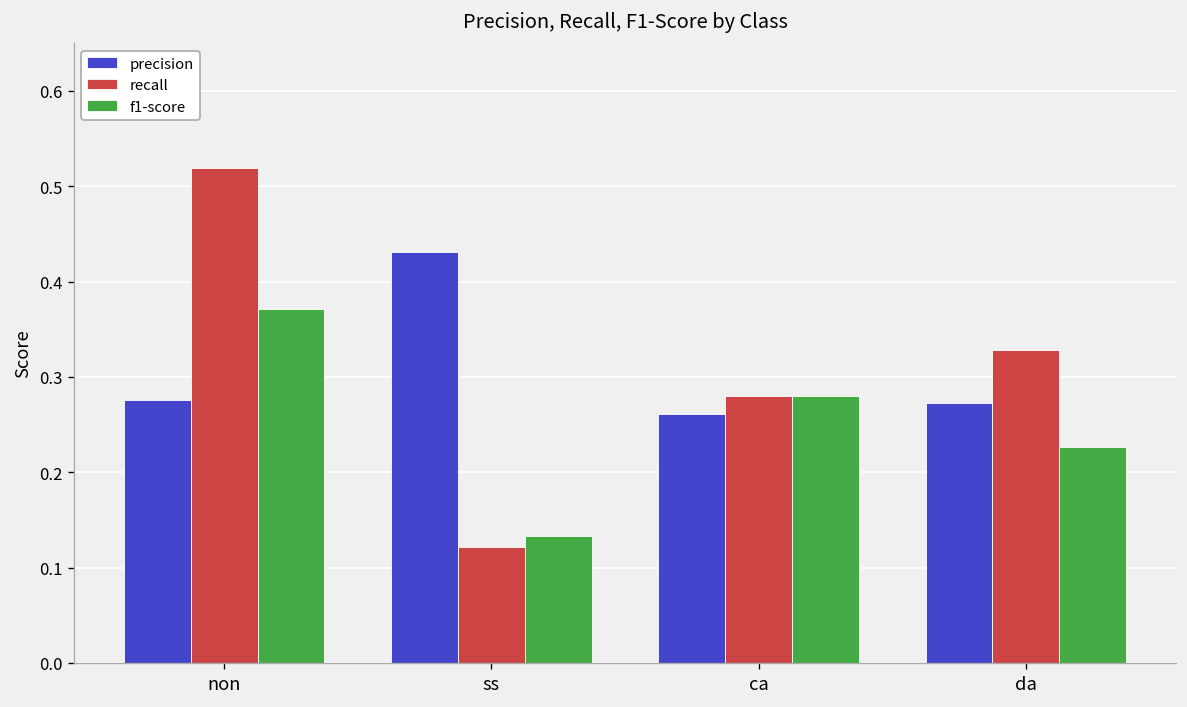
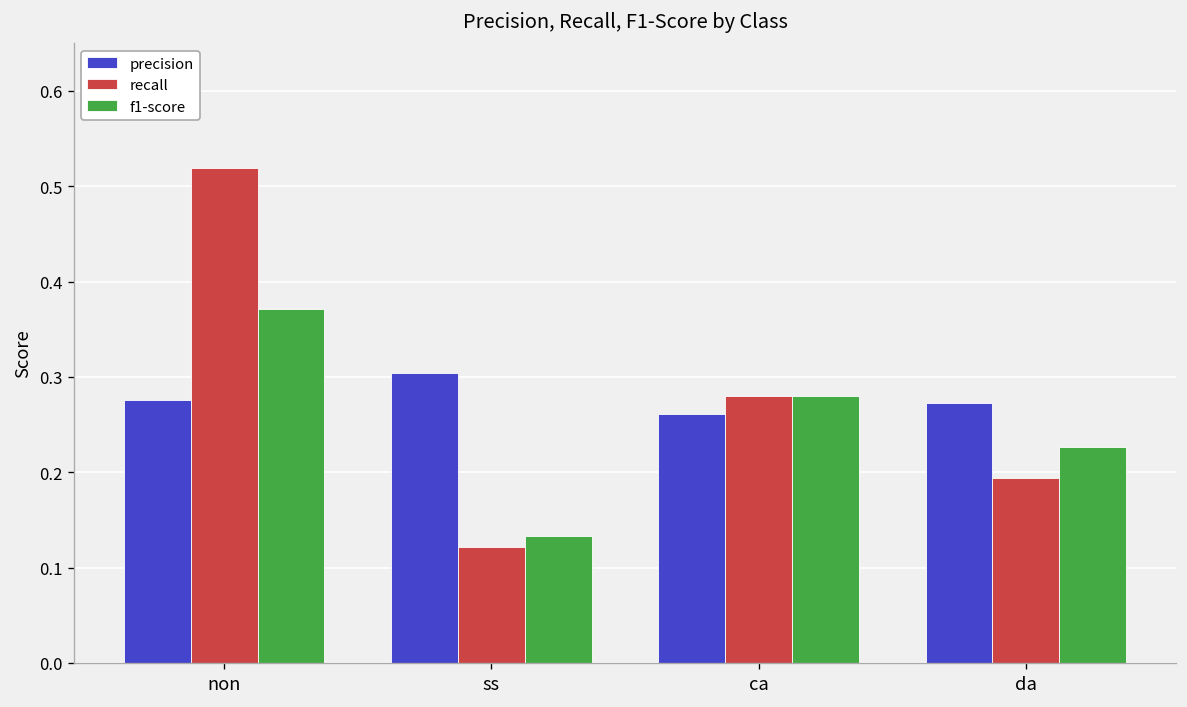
precision, ss: 0.43 -> 0.30
recall, da: 0.33 -> 0.19
